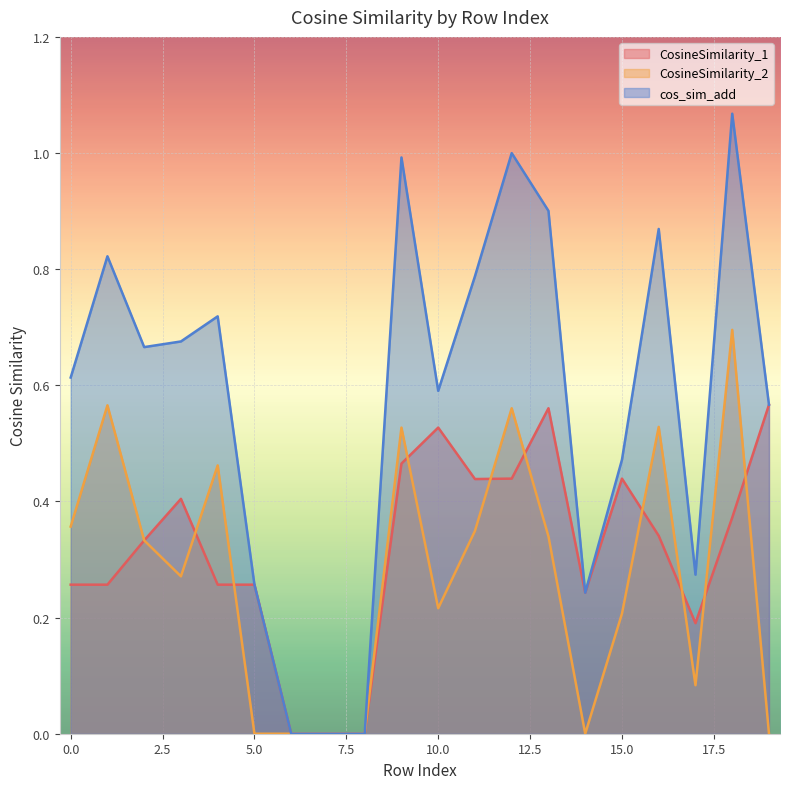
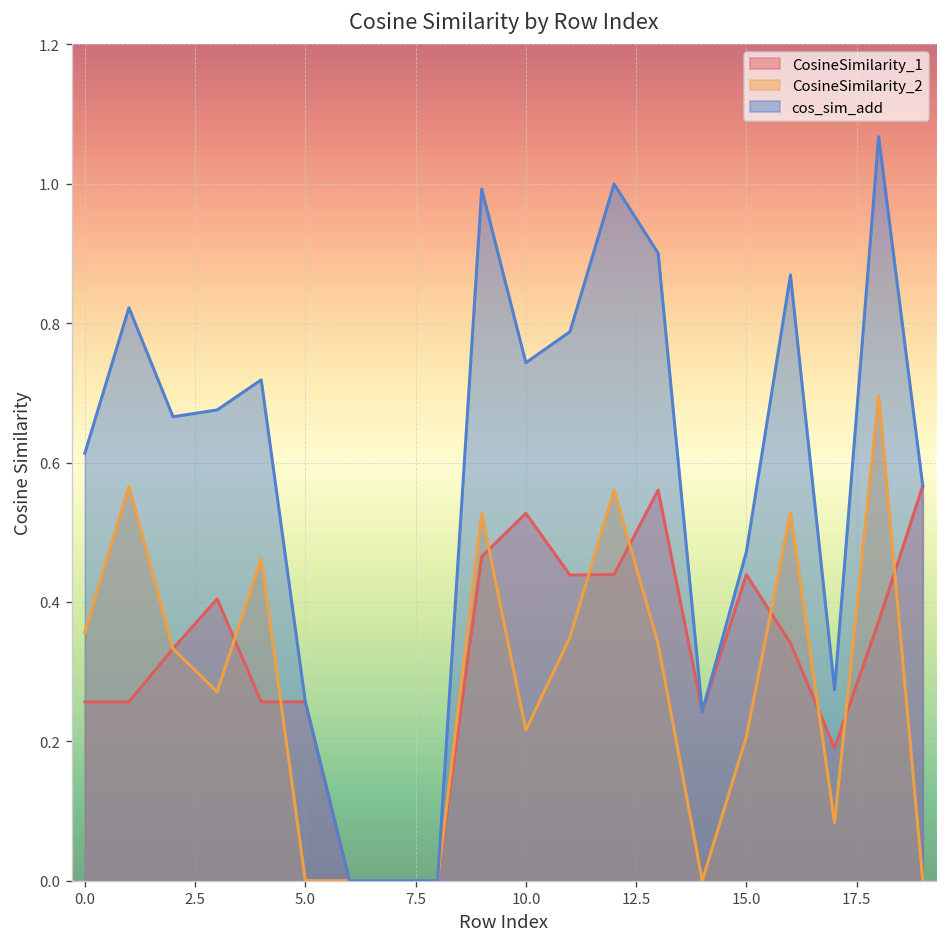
cos_sim_add, 10.0: 0.59 -> 0.74
